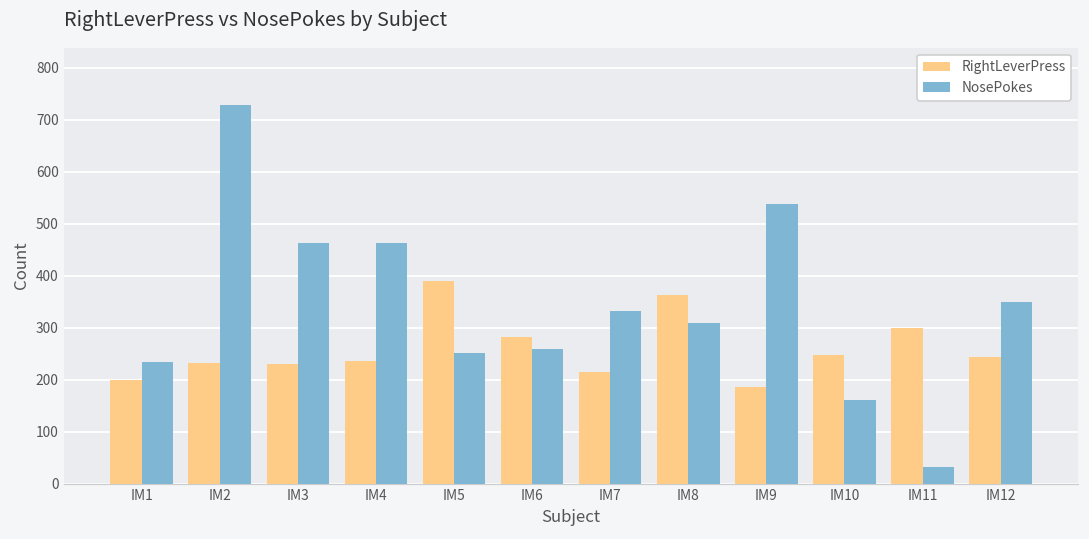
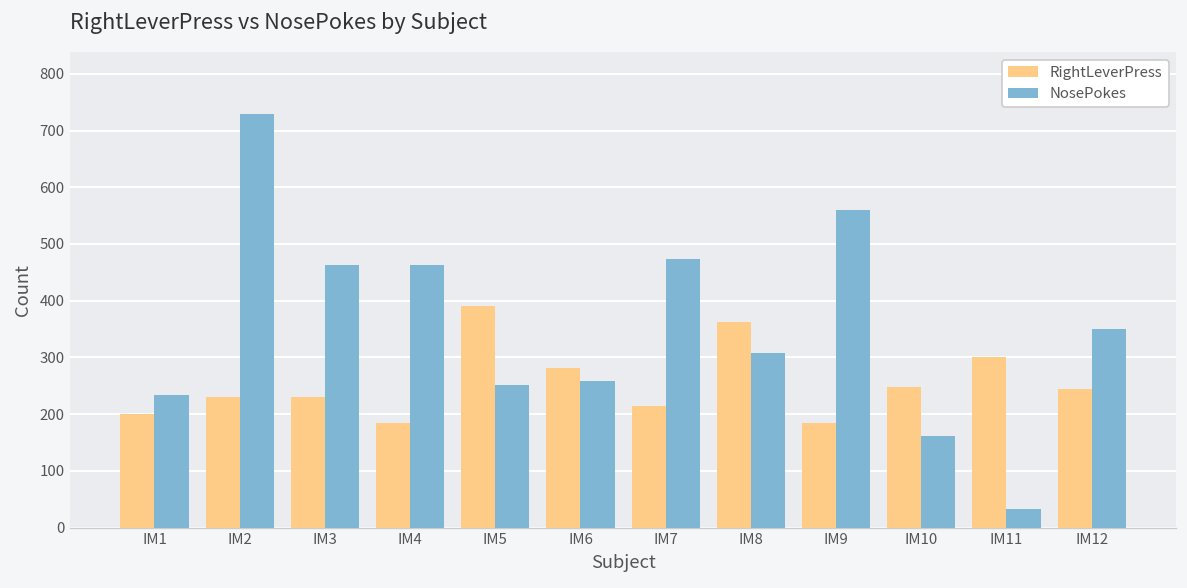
RightLeverPress, IM4: 240 -> 190
NosePokes, IM7: 330 -> 470
NosePokes, IM9: 540 -> 560
